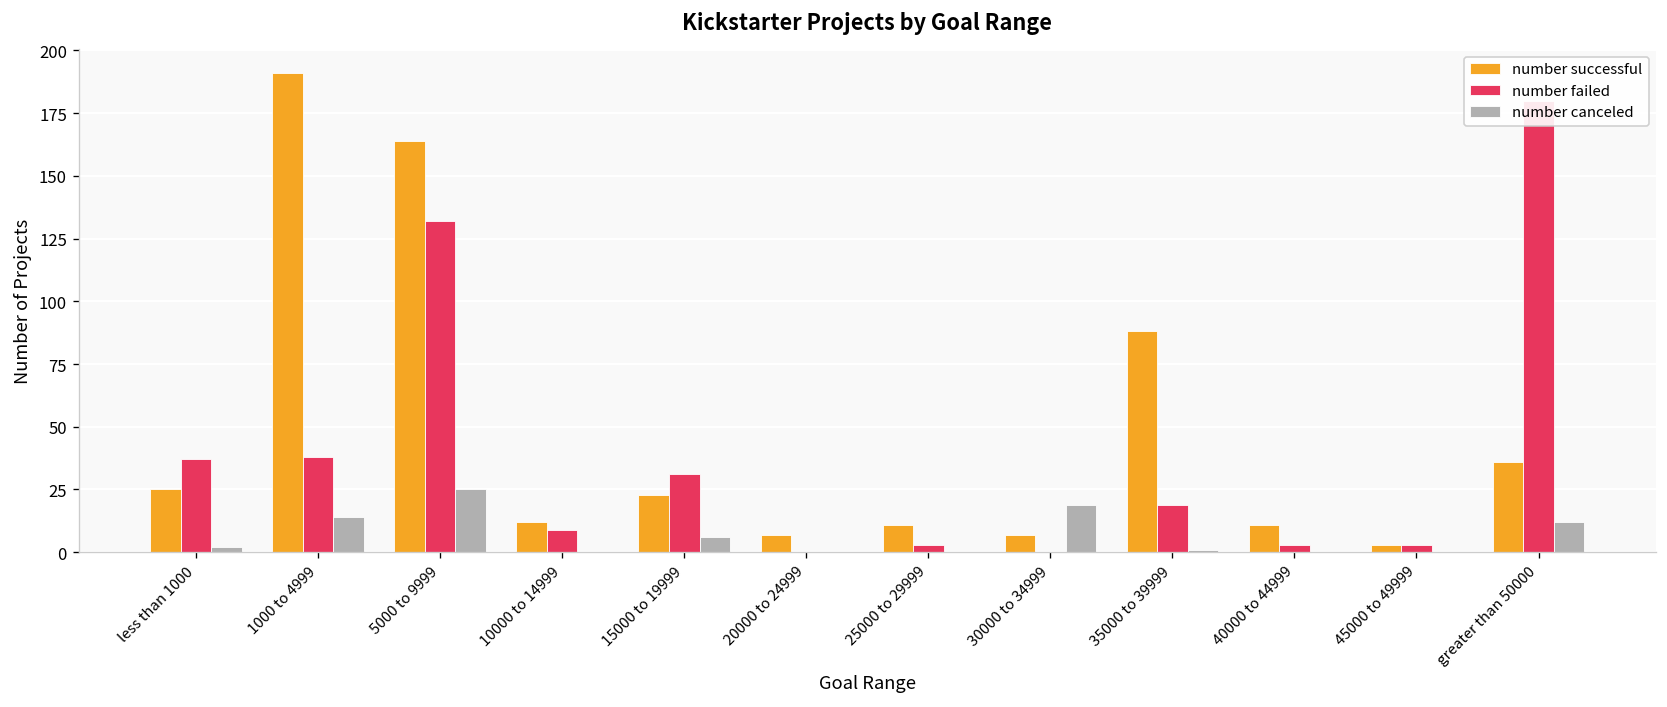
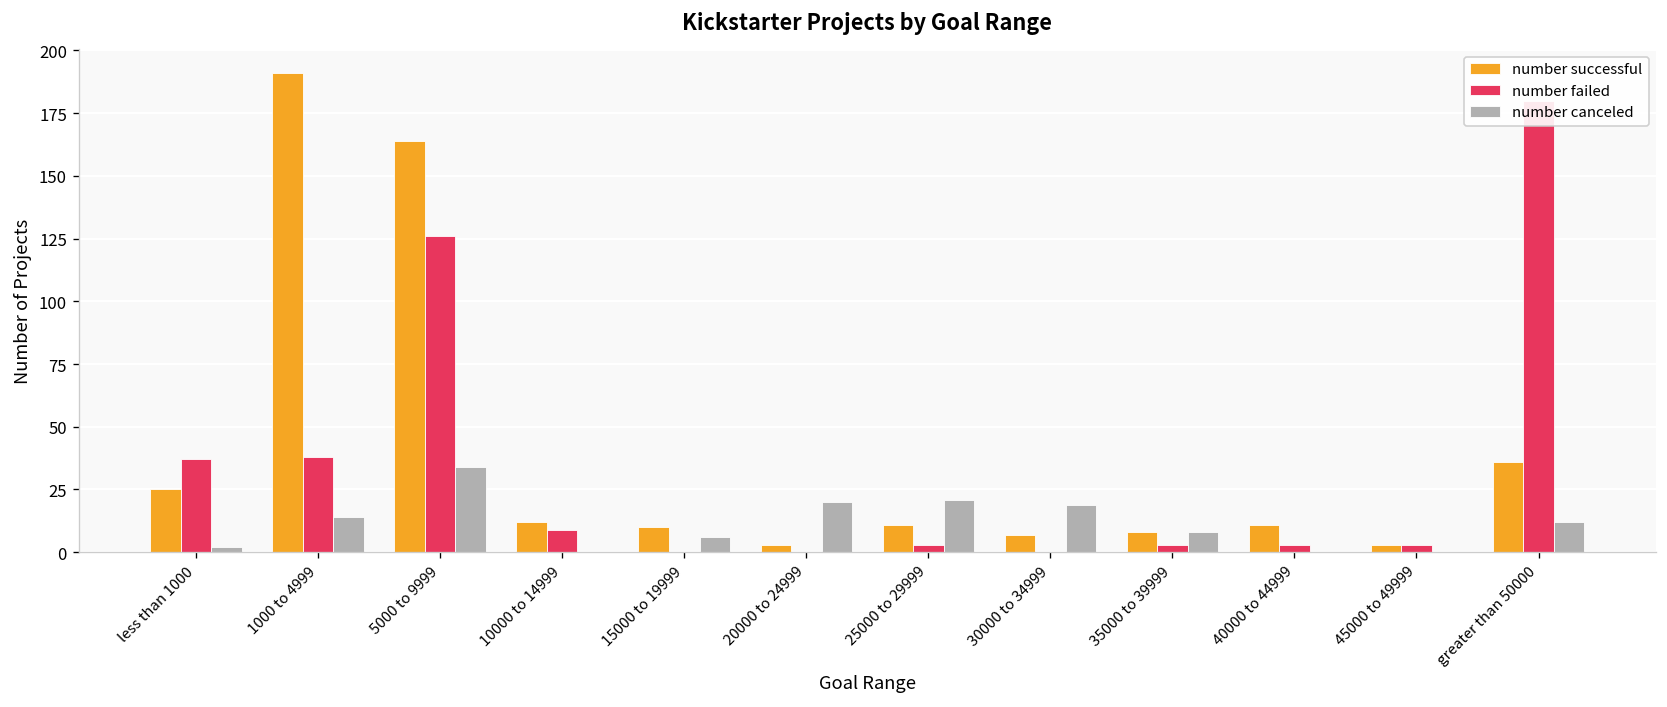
number failed, 5000 to 9999: 132 -> 126
number canceled, 5000 to 9999: 25 -> 34
number successful, 15000 to 19999: 23 -> 10
number failed, 15000 to 19999: 31 -> 0
number successful, 20000 to 24999: 7 -> 3
number canceled, 20000 to 24999: 0 -> 20
number canceled, 25000 to 29999: 0 -> 21
number successful, 35000 to 39999: 88 -> 8
number failed, 35000 to 39999: 19 -> 3
number canceled, 35000 to 39999: 1 -> 8
